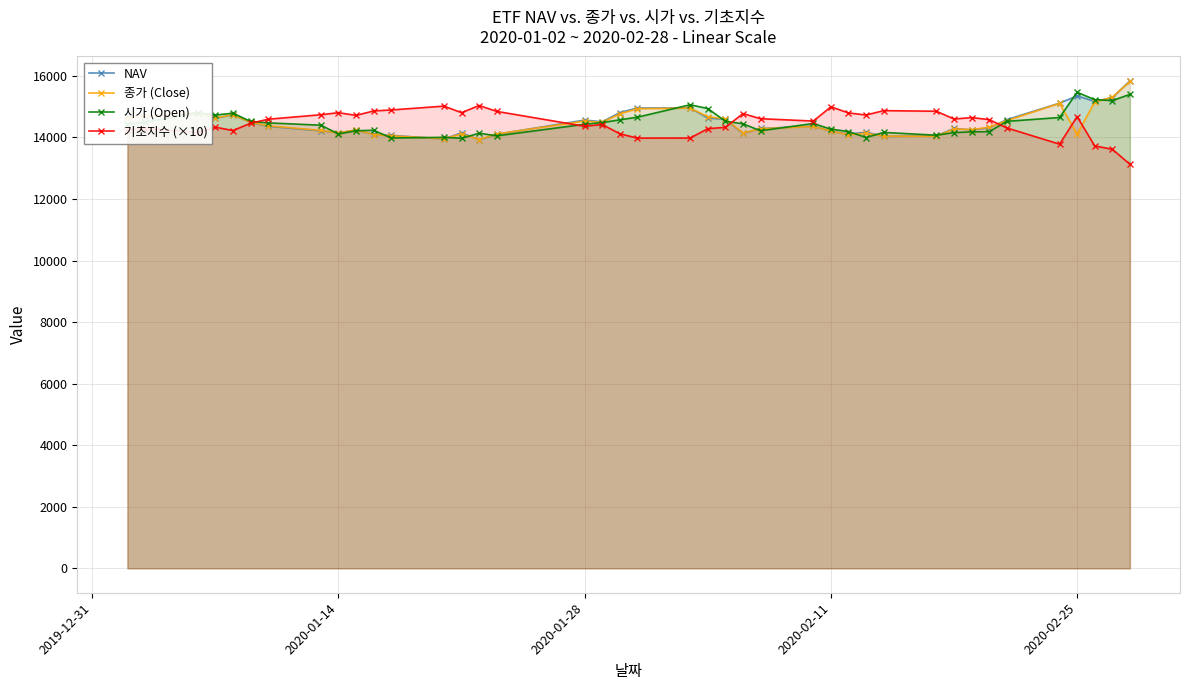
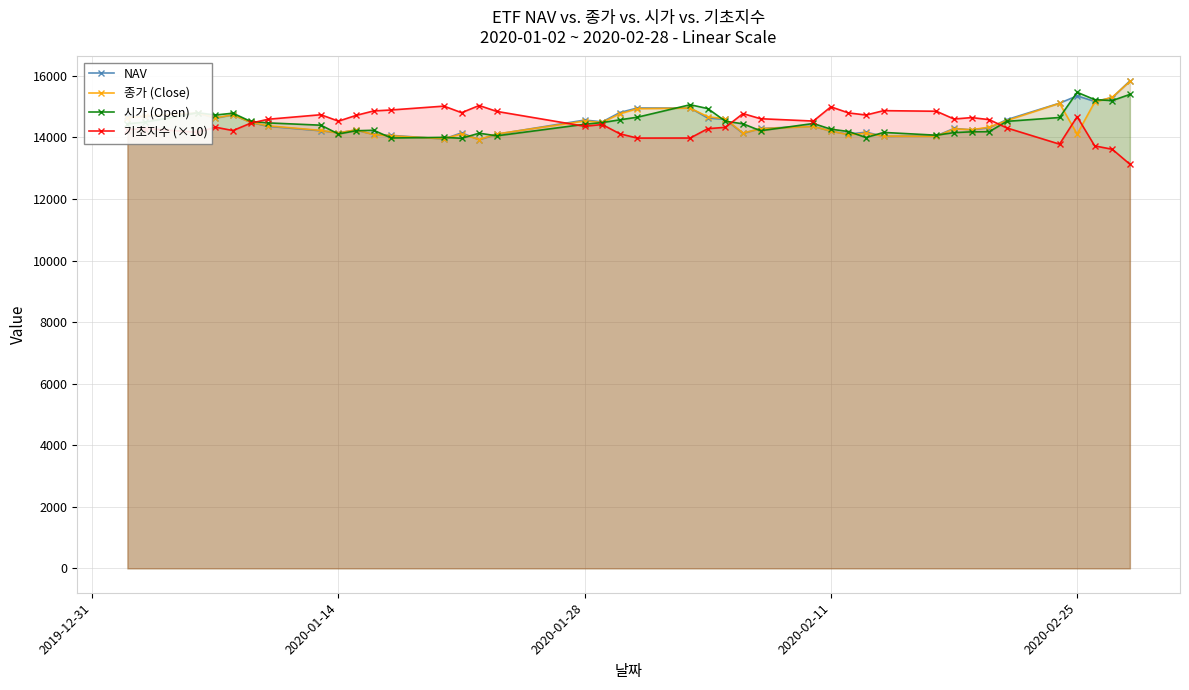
기초지수 (×10), 2020-01-14: 14800 -> 14500
